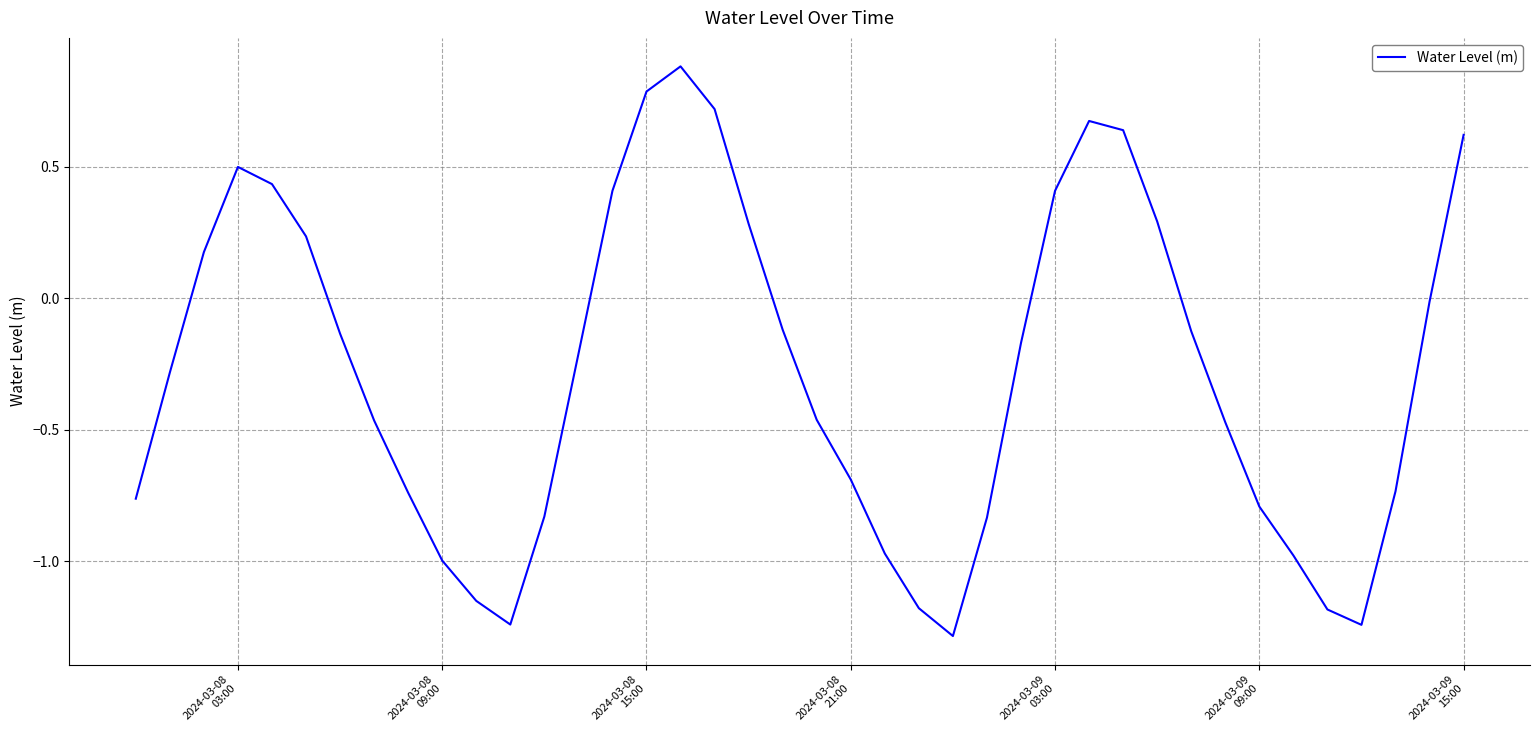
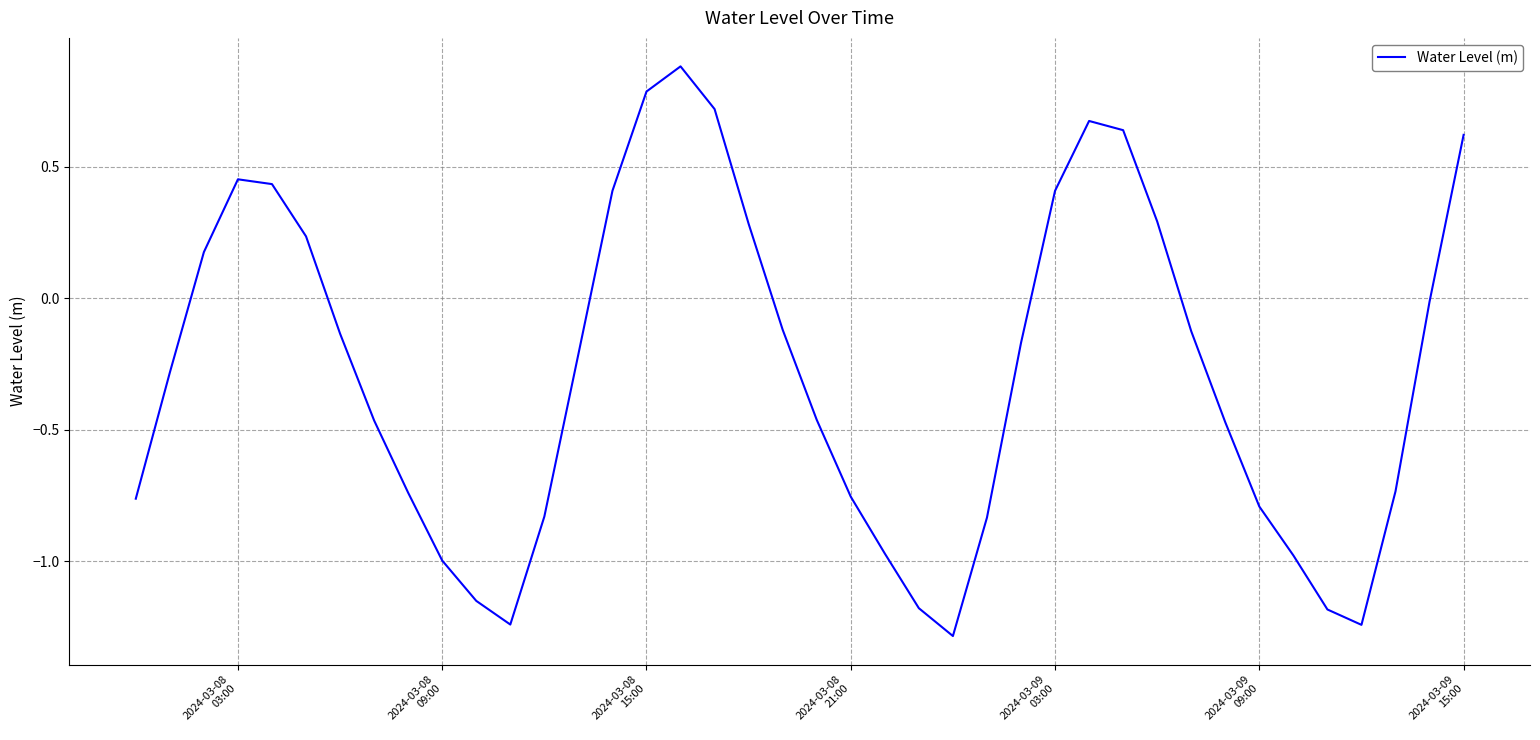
2024-03-08 03:00: 0.50 -> 0.45
2024-03-08 21:00: -0.69 -> -0.76
